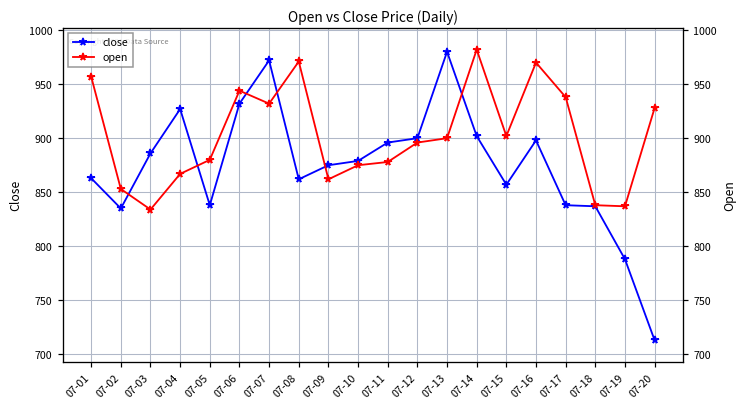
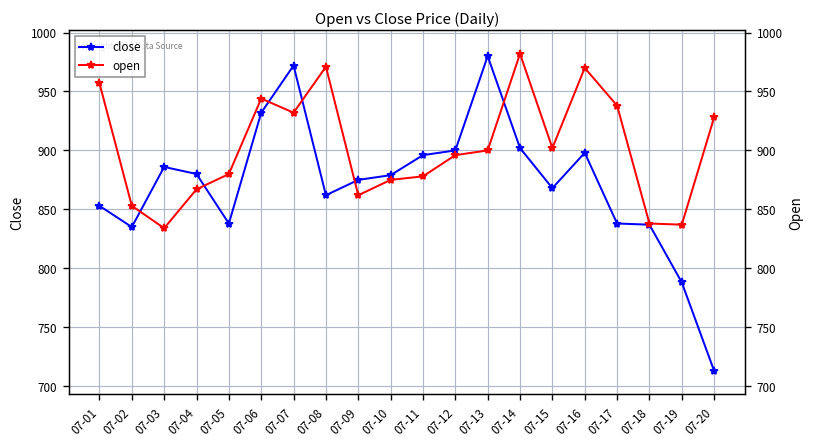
close, 07-01: 860 -> 850
close, 07-04: 930 -> 880
close, 07-15: 860 -> 870
